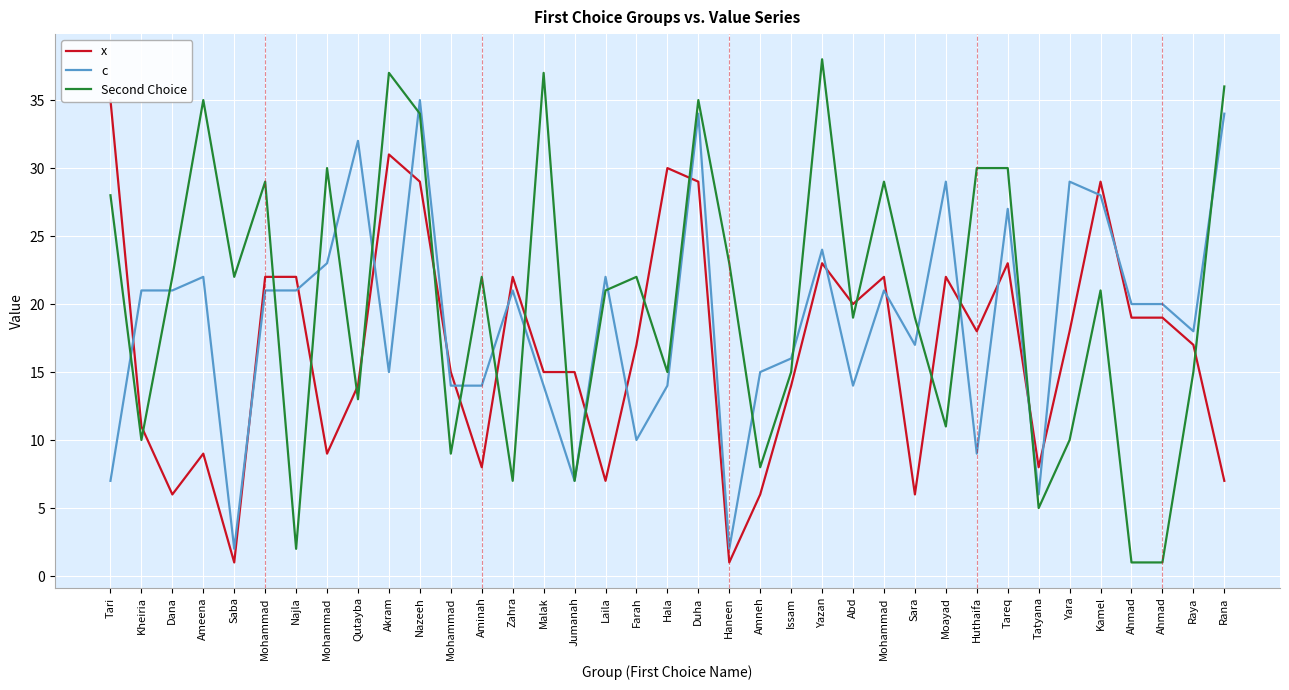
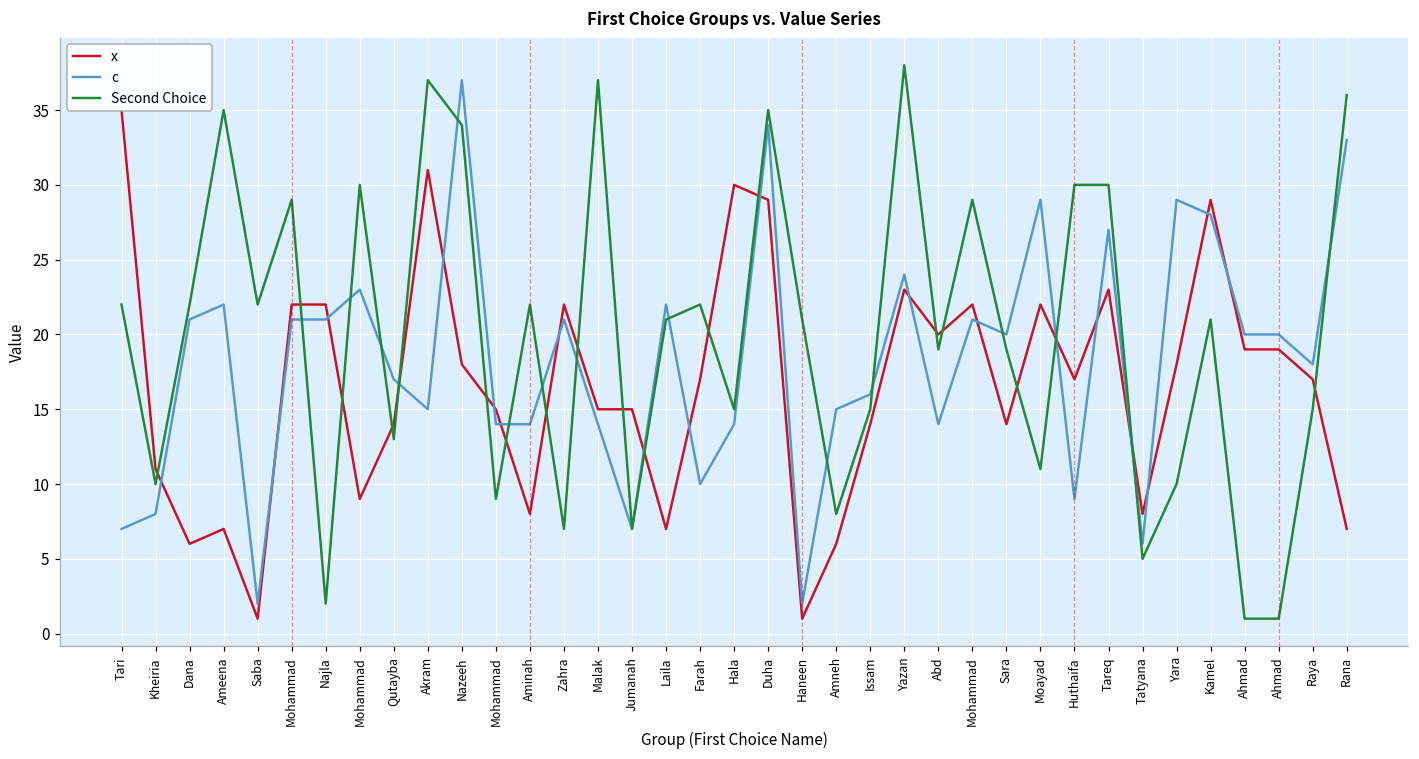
Second Choice, Tari: 28 -> 22
c, Kheiria: 21 -> 8
x, Ameena: 9 -> 7
c, Qutayba: 32 -> 17
x, Nazeeh: 29 -> 18
c, Nazeeh: 35 -> 37
Second Choice, Haneen: 23 -> 21
x, Sara: 6 -> 14
c, Sara: 17 -> 20
x, Huthaifa: 18 -> 17
c, Rana: 34 -> 33
